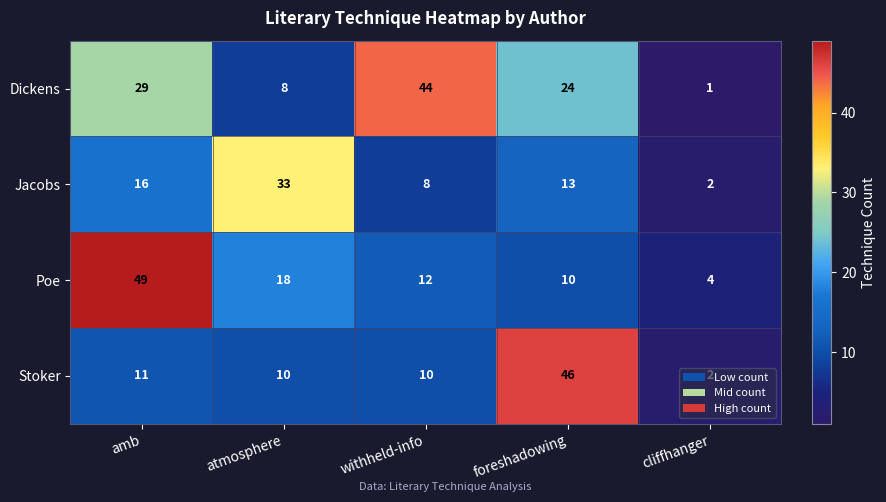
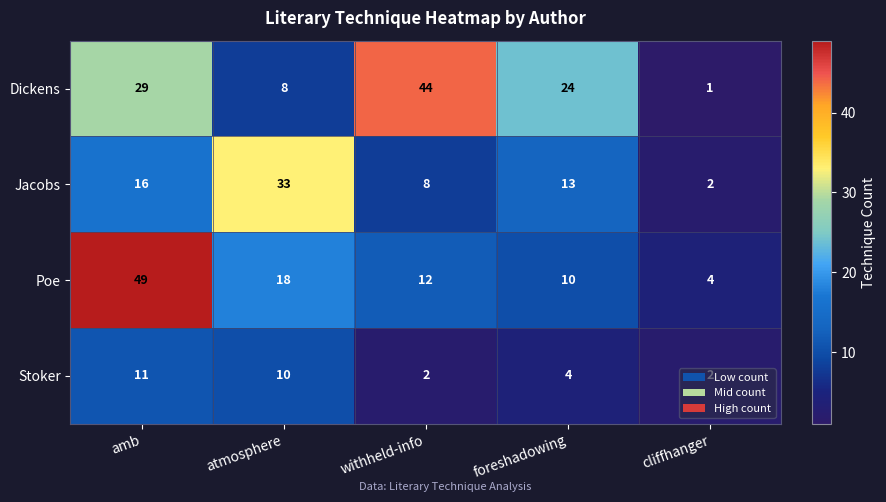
Stoker, withheld-info: 10 -> 2
Stoker, foreshadowing: 46 -> 4
